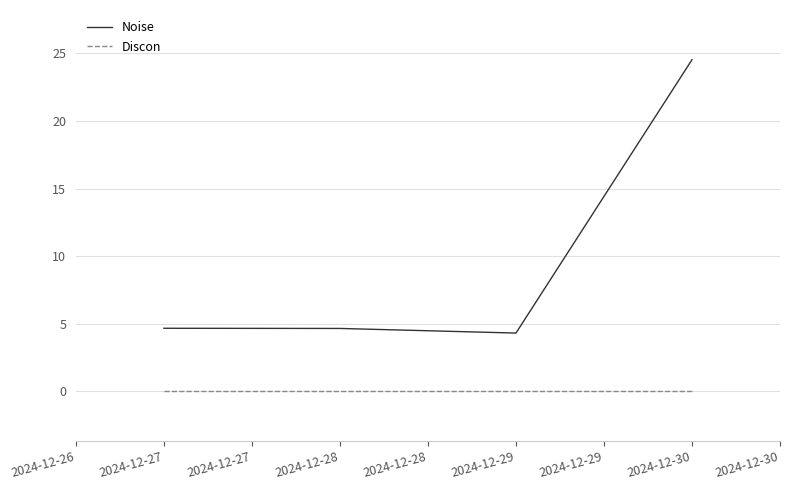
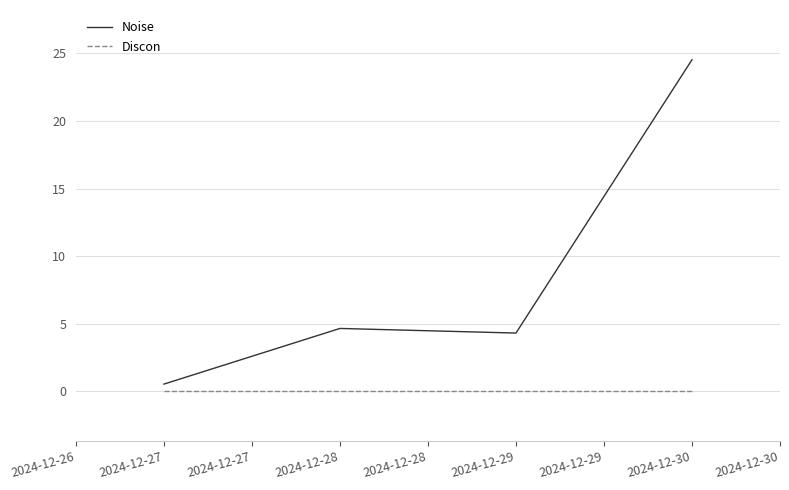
Noise, 2024-12-27: 4.7 -> 0.5
